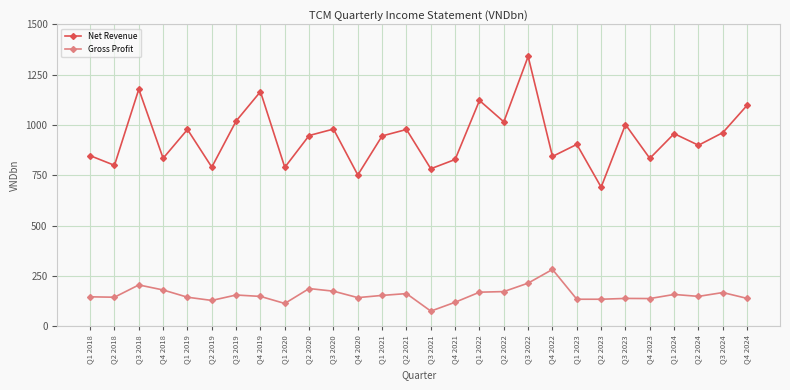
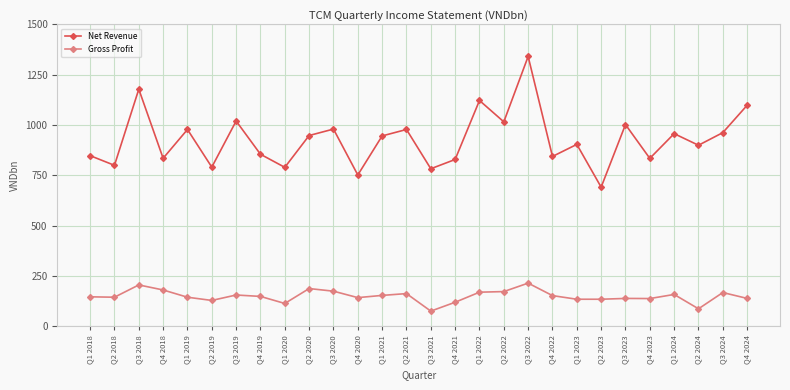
Net Revenue, Q4 2019: 1170 -> 860
Gross Profit, Q4 2022: 280 -> 150
Gross Profit, Q2 2024: 150 -> 90
